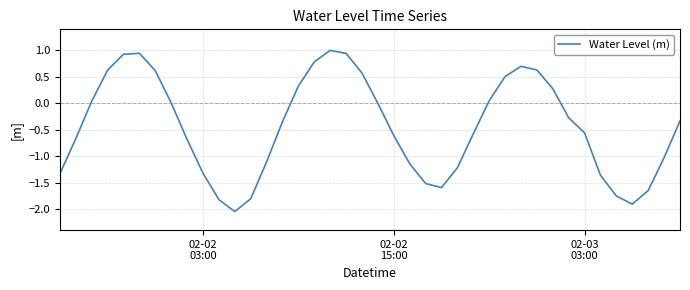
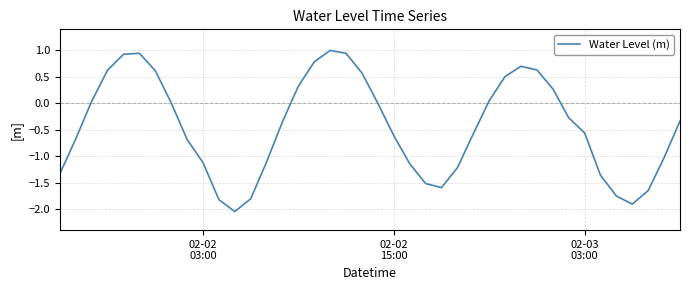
02-02 03:00: -1.3 -> -1.1
